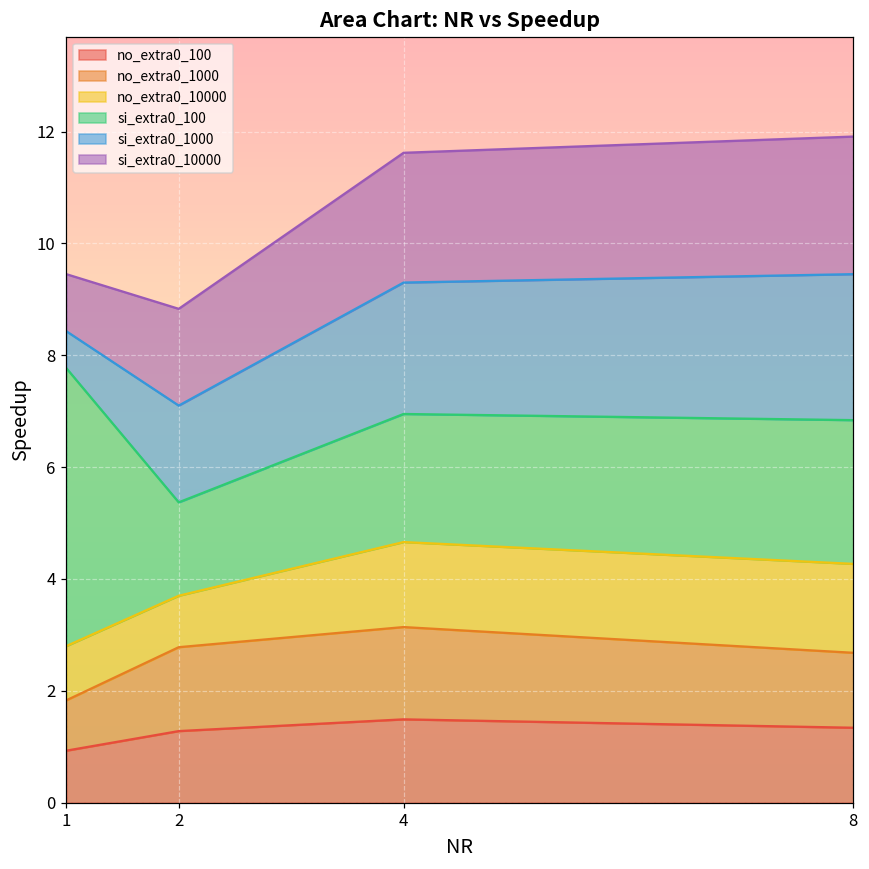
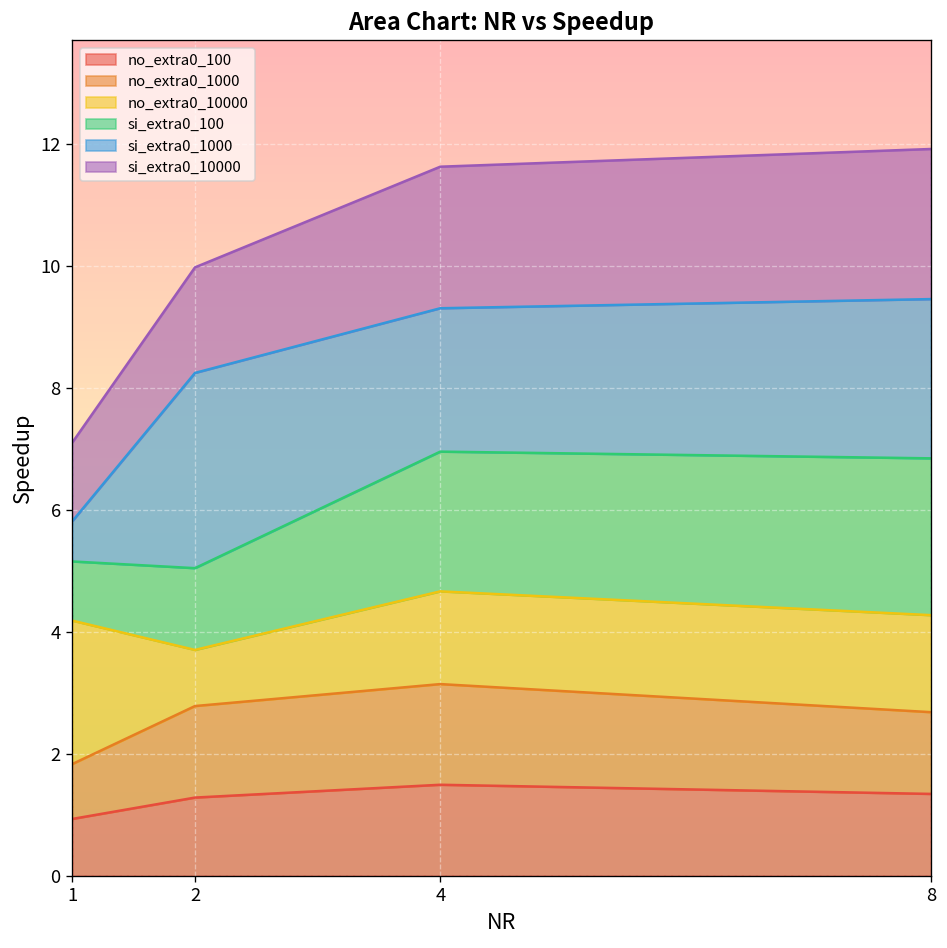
no_extra0_10000, 1: 1.0 -> 2.3
si_extra0_100, 1: 5.0 -> 1.0
si_extra0_10000, 1: 1.0 -> 1.3
si_extra0_100, 2: 1.7 -> 1.3
si_extra0_1000, 2: 1.7 -> 3.2
